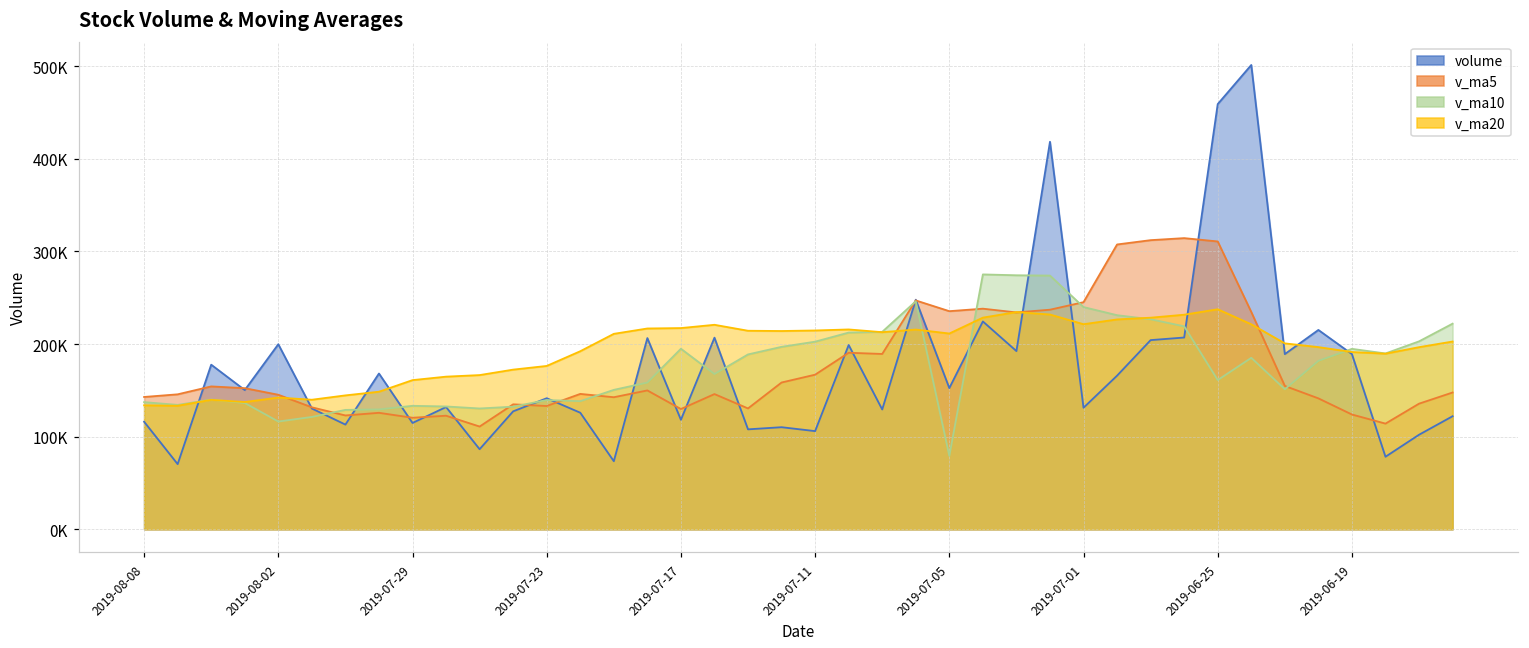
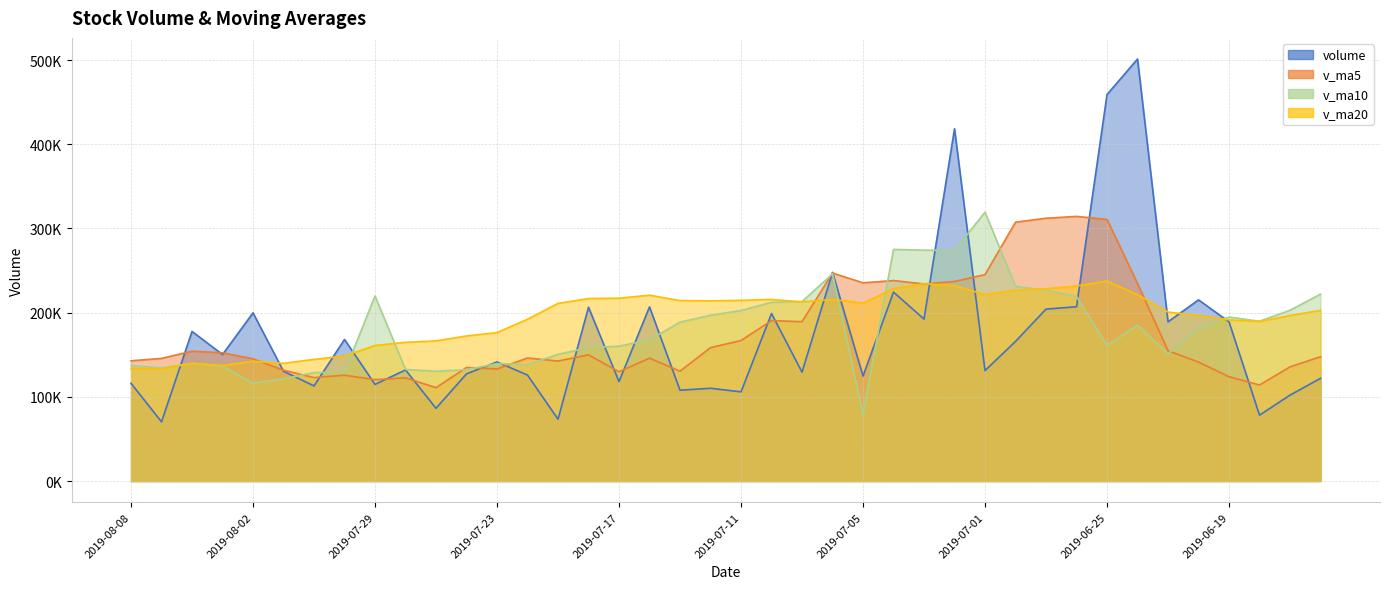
v_ma10, 2019-07-29: 130000 -> 220000
v_ma10, 2019-07-17: 190000 -> 160000
volume, 2019-07-05: 150000 -> 120000
v_ma10, 2019-07-01: 240000 -> 320000
